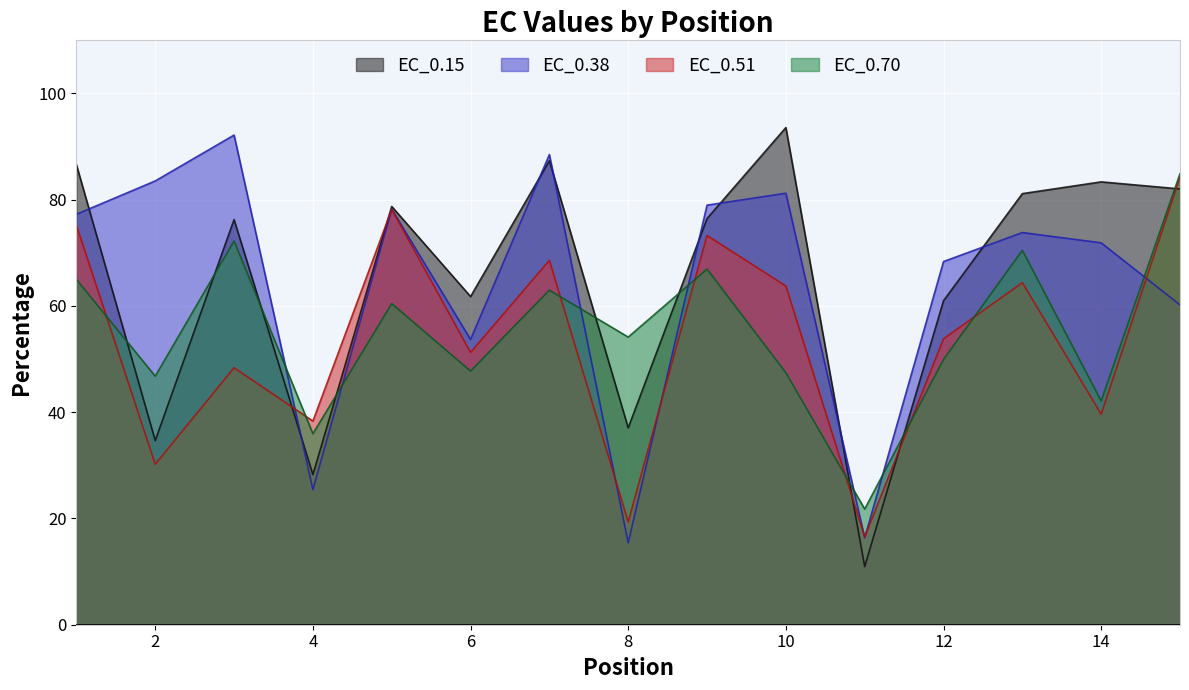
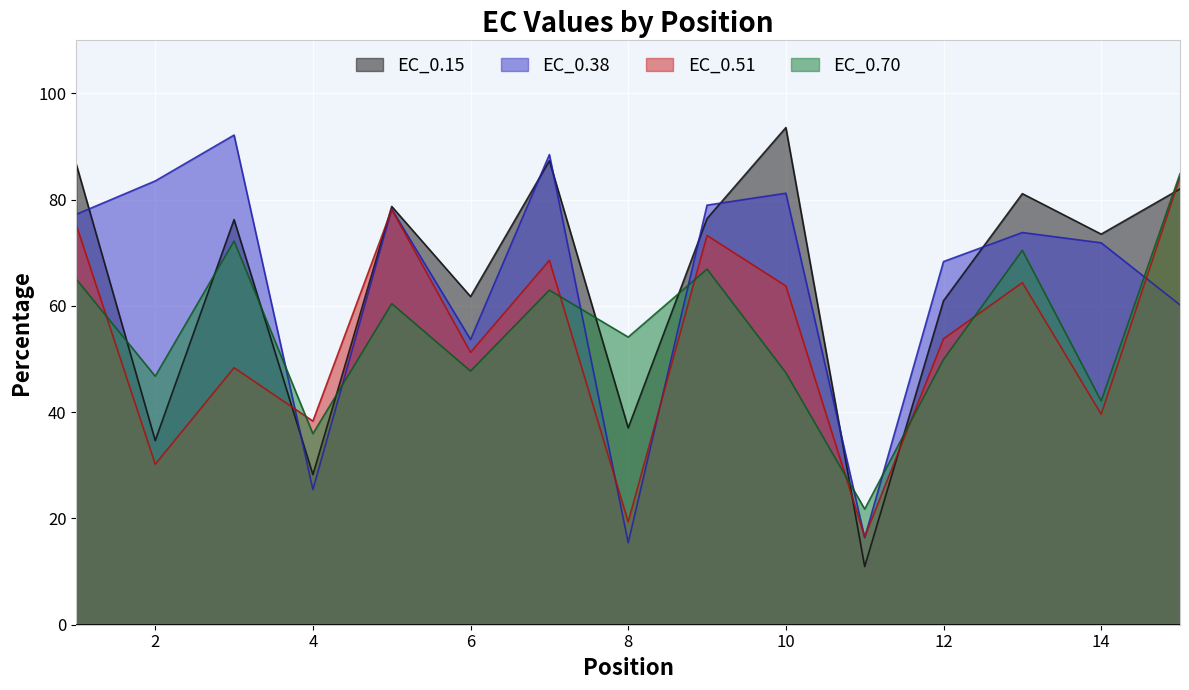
EC_0.15, 14: 83 -> 74
